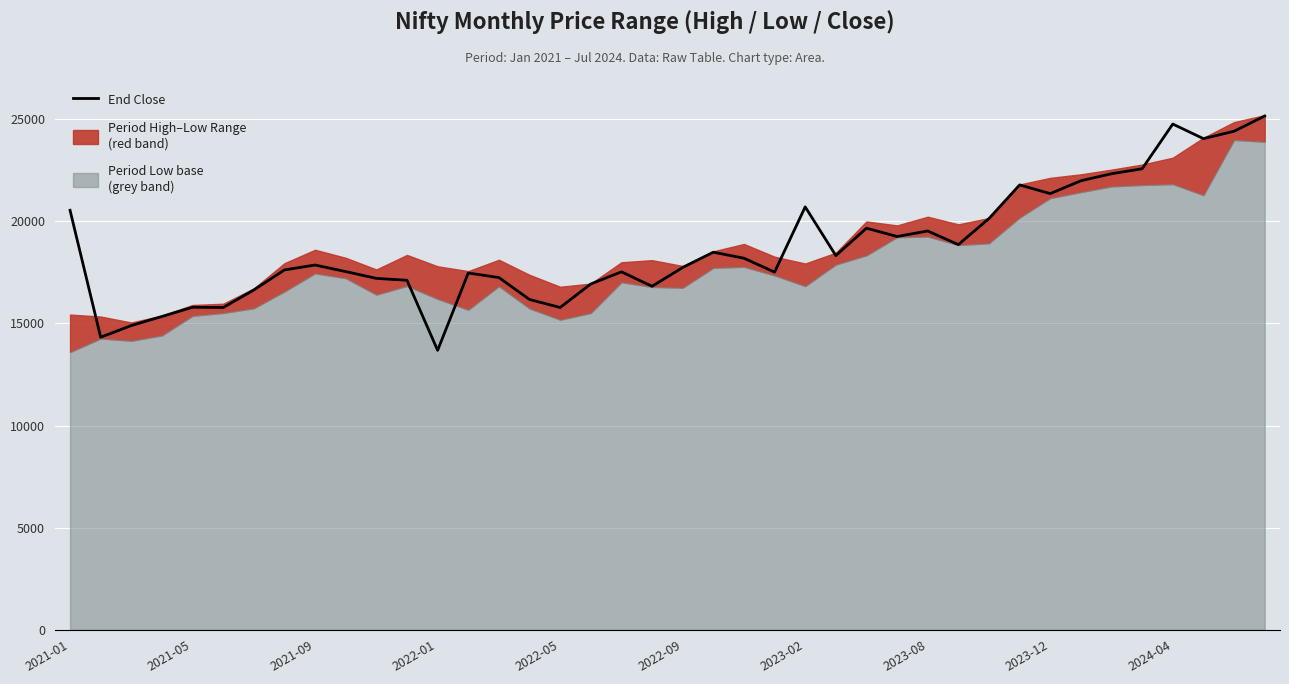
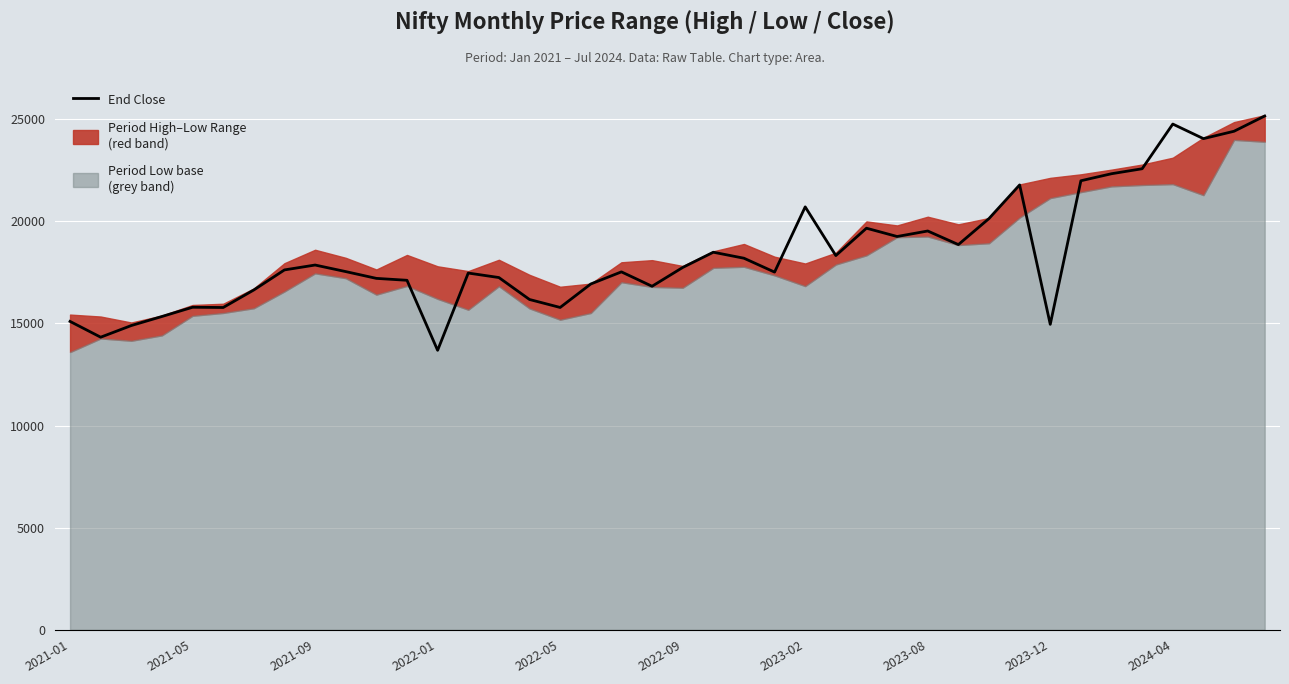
End Close, 2021-01: 20500 -> 15100
End Close, 2023-12: 21400 -> 15000
